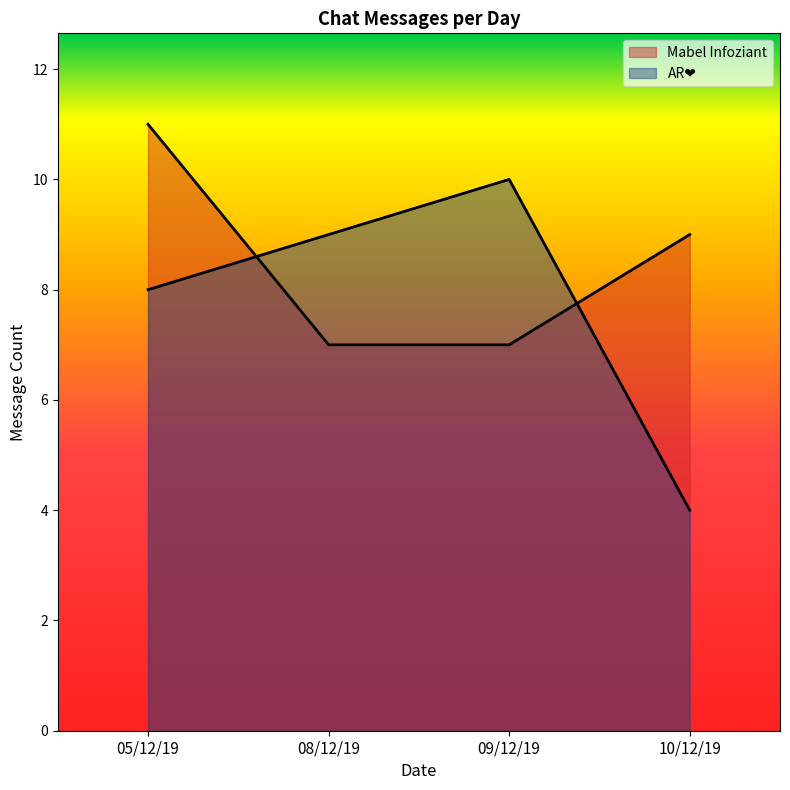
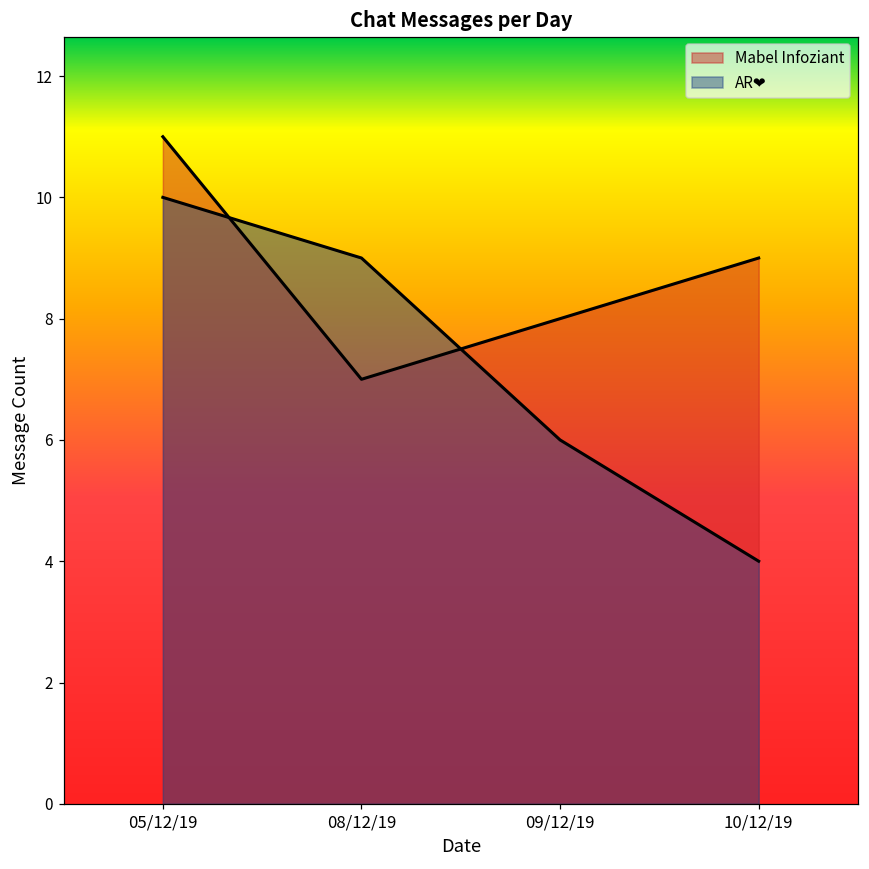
AR❤, 05/12/19: 8 -> 10
Mabel Infoziant, 09/12/19: 7 -> 8
AR❤, 09/12/19: 10 -> 6
